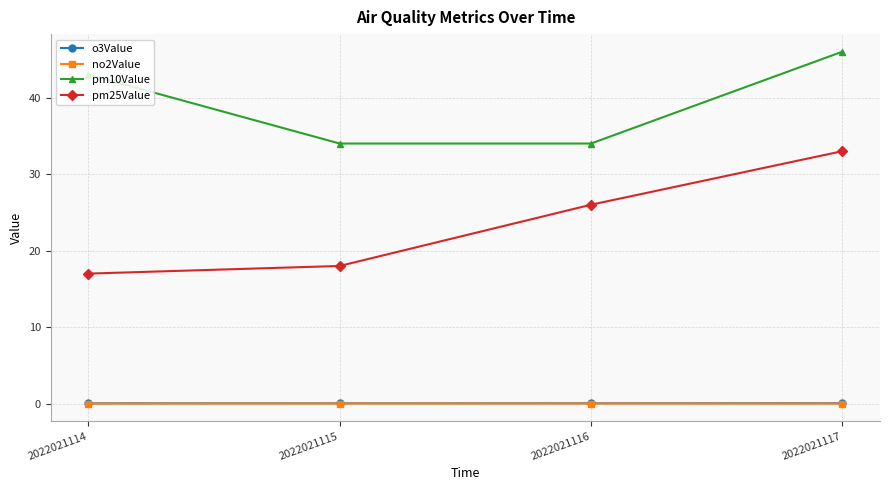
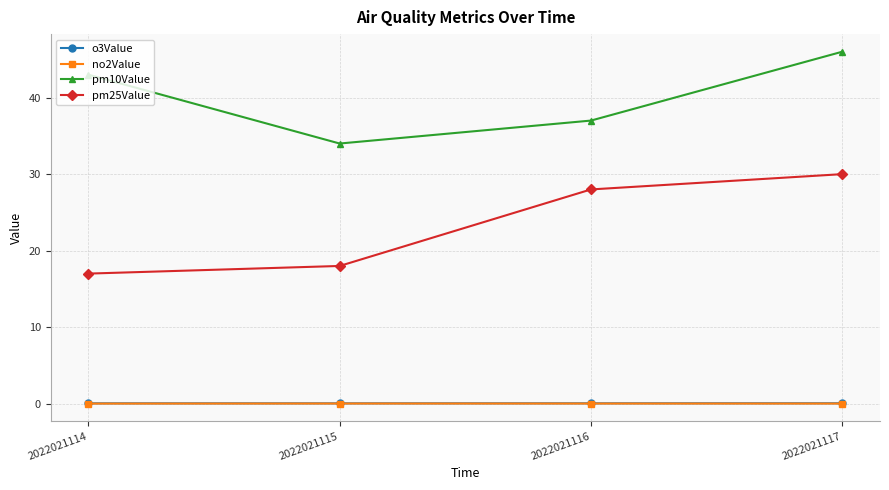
pm10Value, 2022021116: 34 -> 37
pm25Value, 2022021116: 26 -> 28
pm25Value, 2022021117: 33 -> 30
